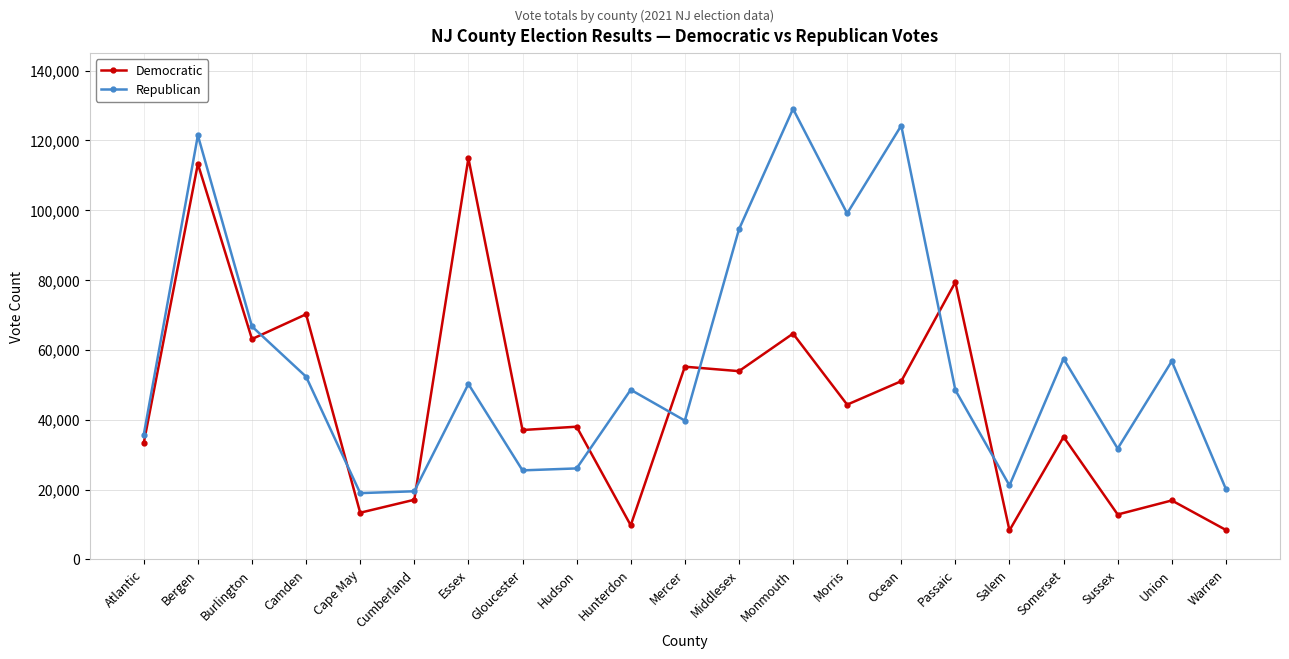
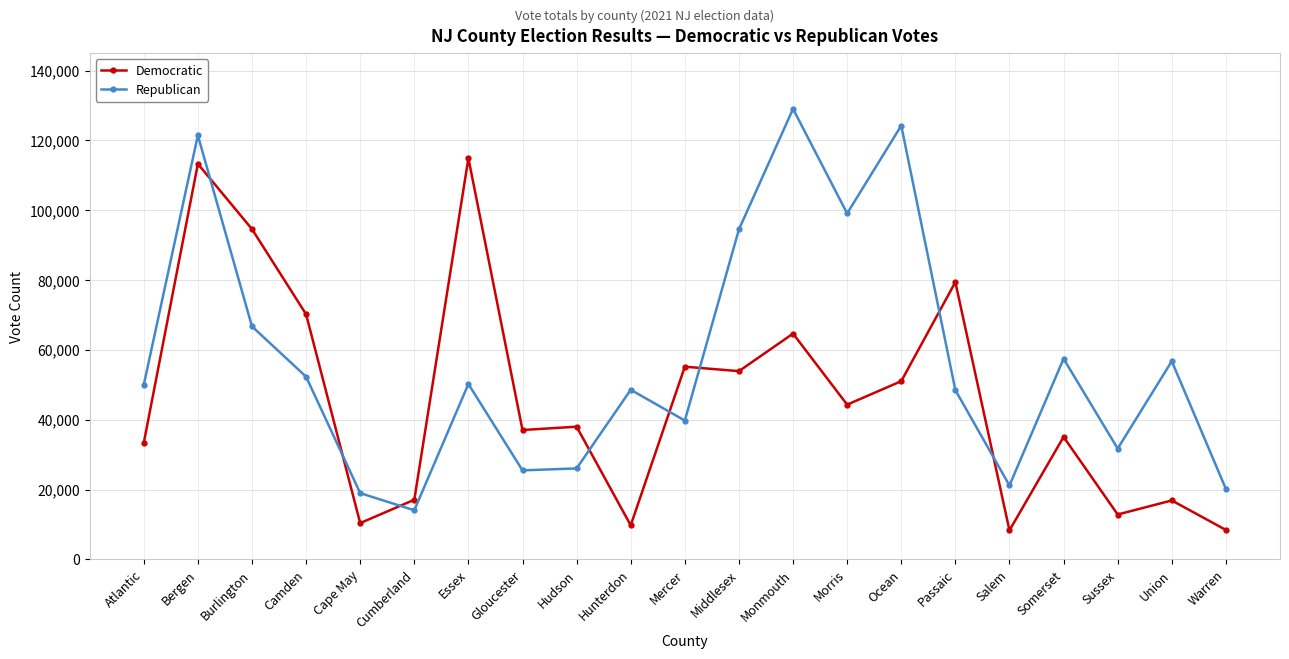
Republican, Atlantic: 36,000 -> 50,000
Democratic, Burlington: 63,000 -> 95,000
Democratic, Cape May: 13,000 -> 10,000
Republican, Cumberland: 20,000 -> 14,000
